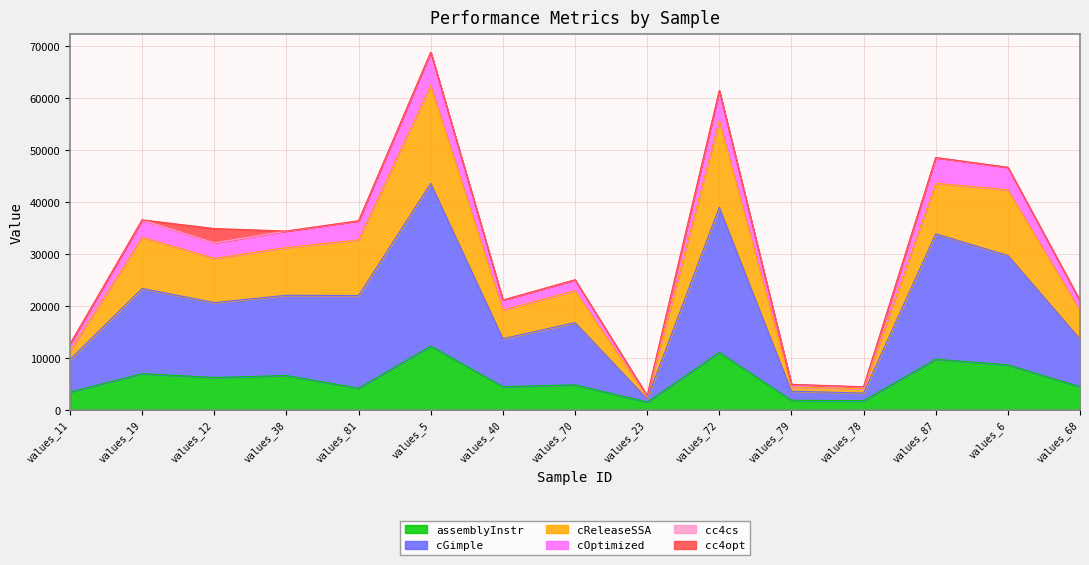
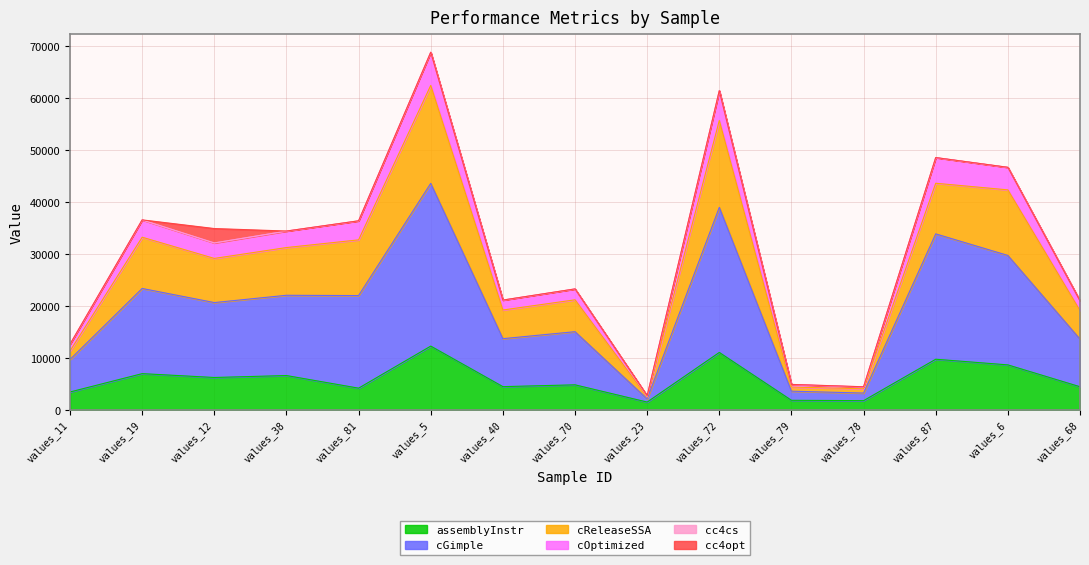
cGimple, values_70: 12000 -> 10000
